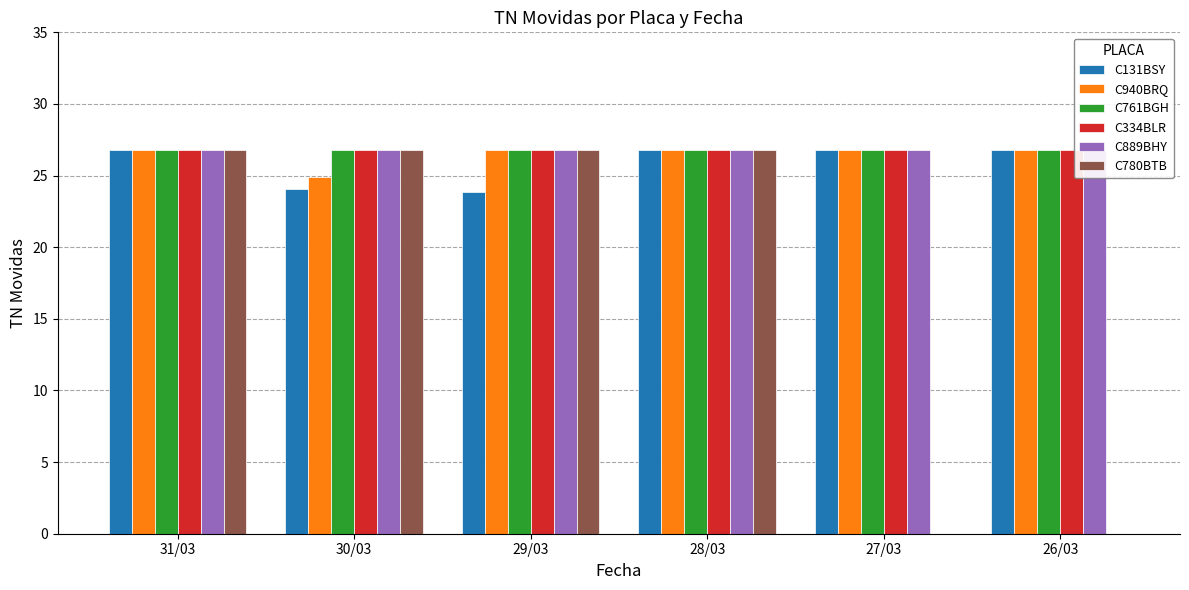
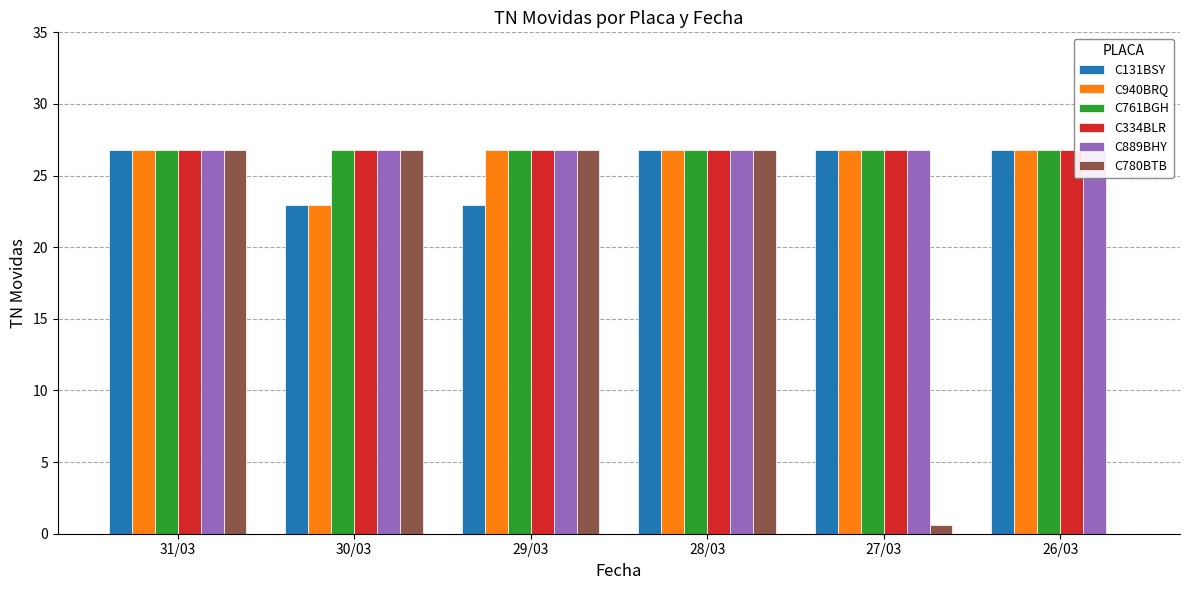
C131BSY, 30/03: 24.0 -> 23.0
C940BRQ, 30/03: 24.9 -> 23.0
C131BSY, 29/03: 23.8 -> 23.0
C780BTB, 27/03: 0.0 -> 0.6
